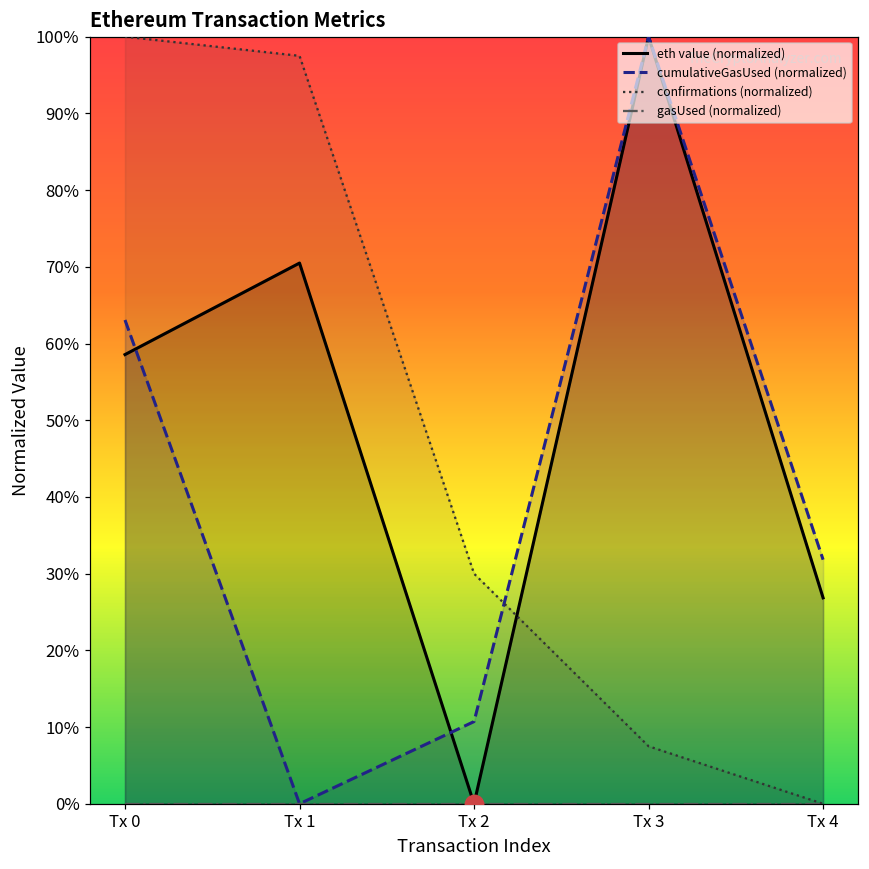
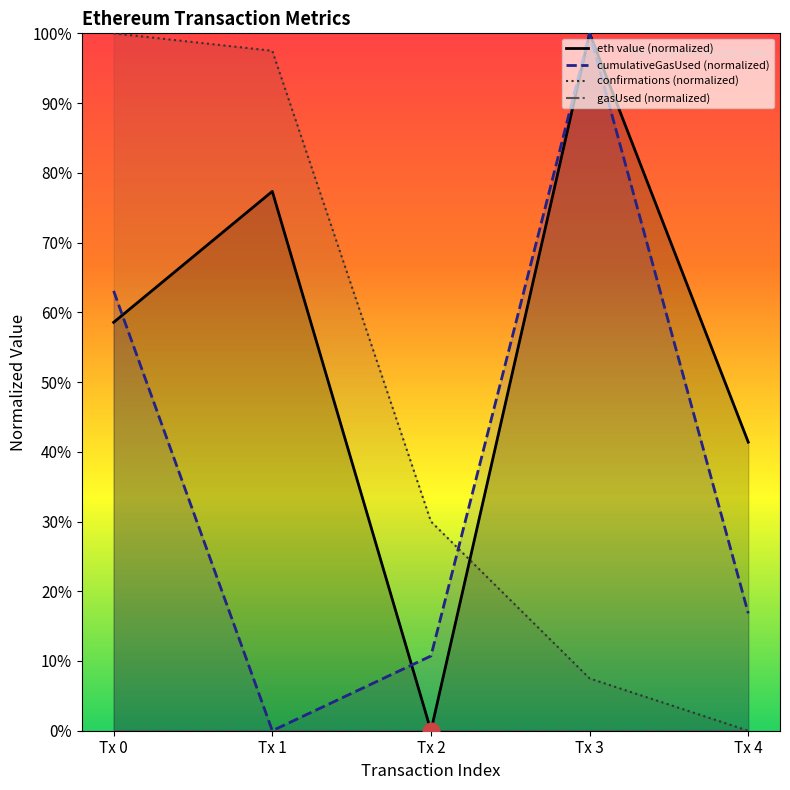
eth value (normalized), Tx 1: 70% -> 77%
eth value (normalized), Tx 4: 27% -> 41%
cumulativeGasUsed (normalized), Tx 4: 32% -> 17%
